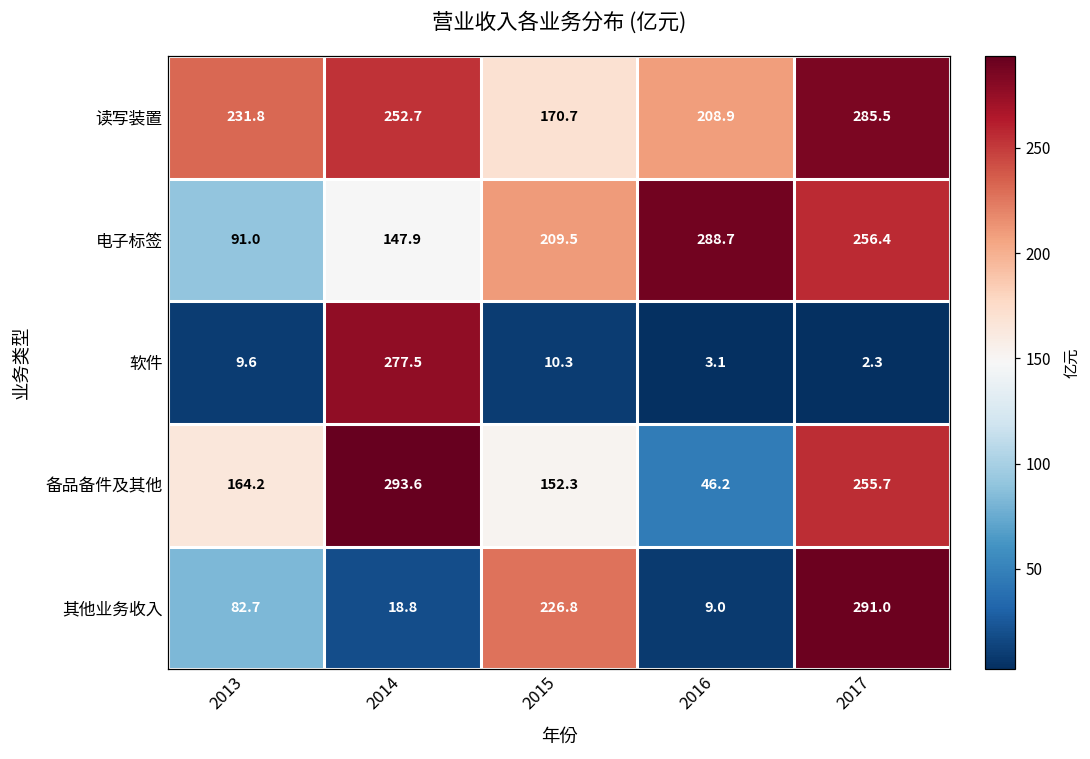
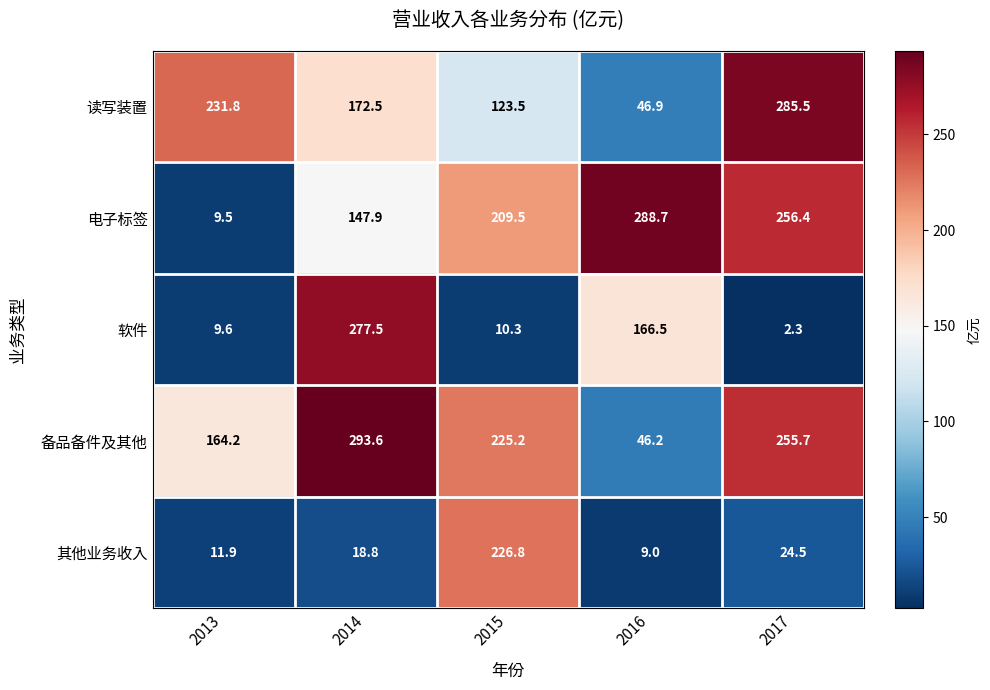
读写装置, 2014: 252.7 -> 172.5
读写装置, 2015: 170.7 -> 123.5
读写装置, 2016: 208.9 -> 46.9
电子标签, 2013: 91.0 -> 9.5
软件, 2016: 3.1 -> 166.5
备品备件及其他, 2015: 152.3 -> 225.2
其他业务收入, 2013: 82.7 -> 11.9
其他业务收入, 2017: 291.0 -> 24.5
